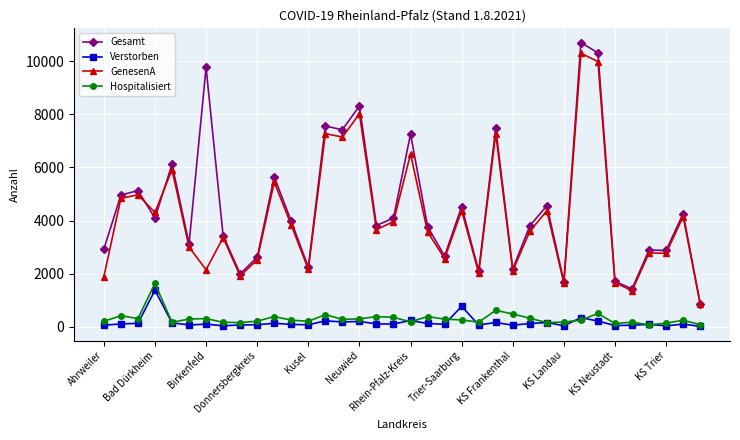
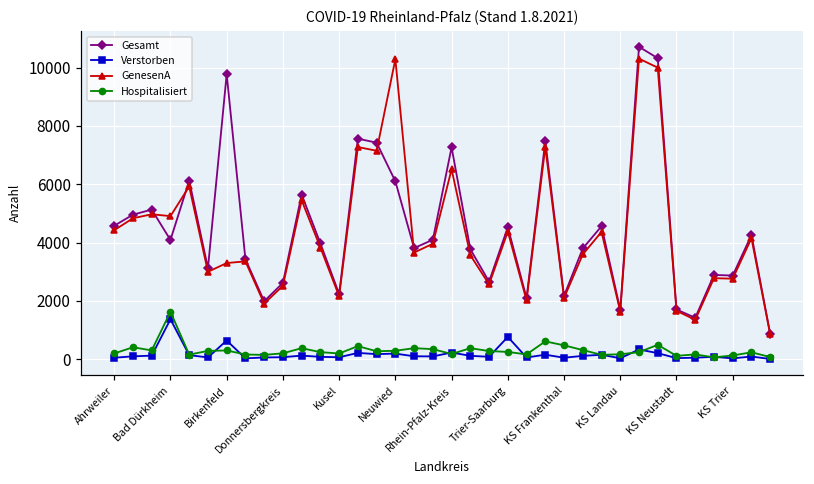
Gesamt, Ahrweiler: 2900 -> 4600
GenesenA, Ahrweiler: 1900 -> 4400
GenesenA, Bad Dürkheim: 4300 -> 4900
Verstorben, Birkenfeld: 100 -> 600
GenesenA, Birkenfeld: 2100 -> 3300
Gesamt, Neuwied: 8300 -> 6100
GenesenA, Neuwied: 8000 -> 10300
